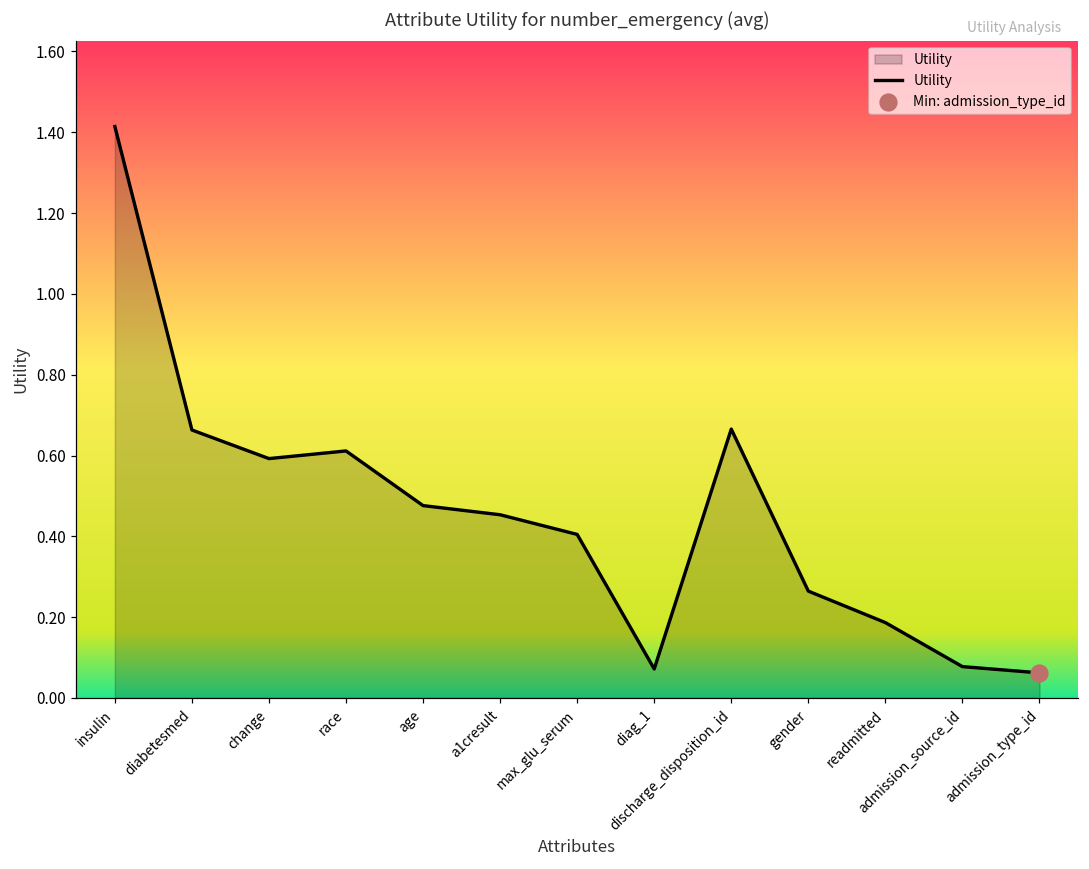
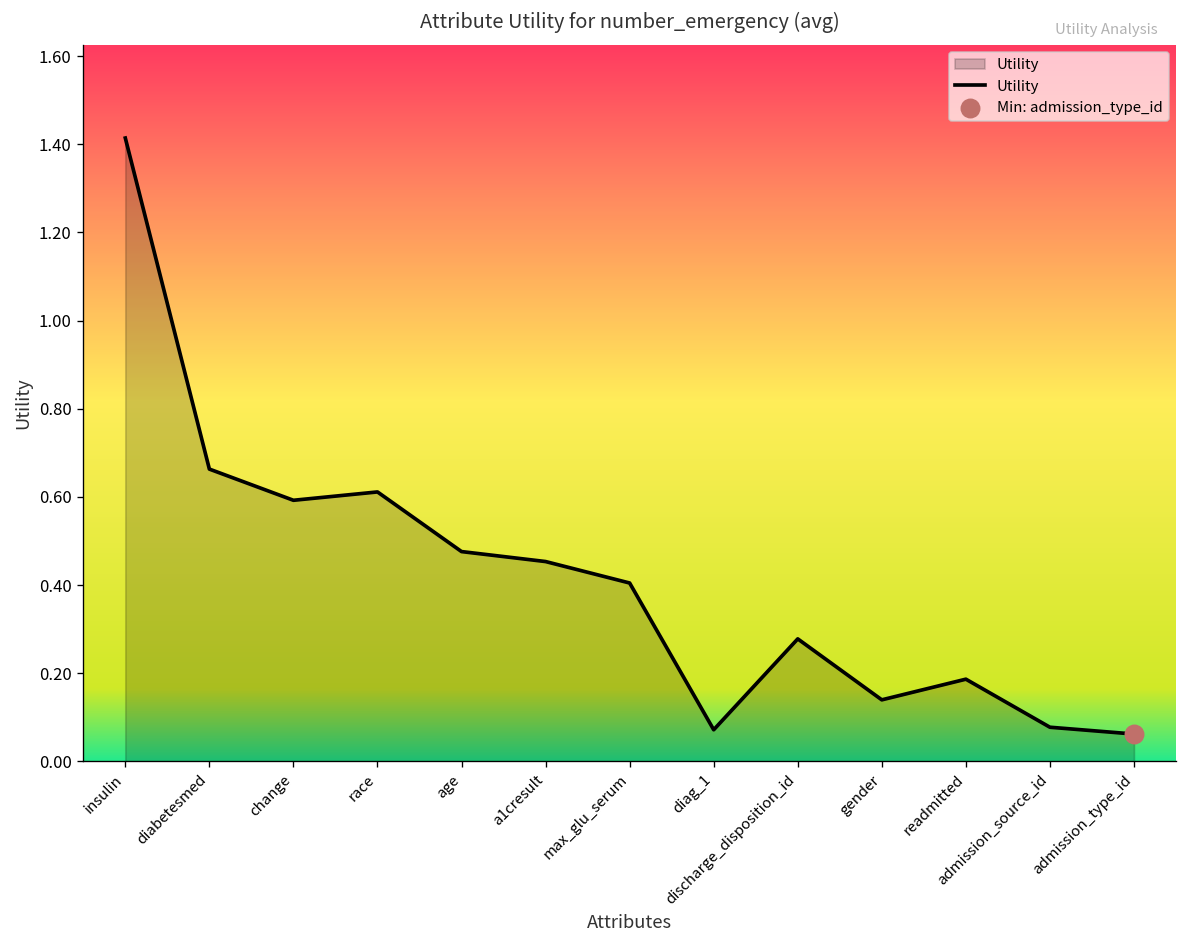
Utility, discharge_disposition_id: 0.67 -> 0.28
Utility, gender: 0.26 -> 0.14
